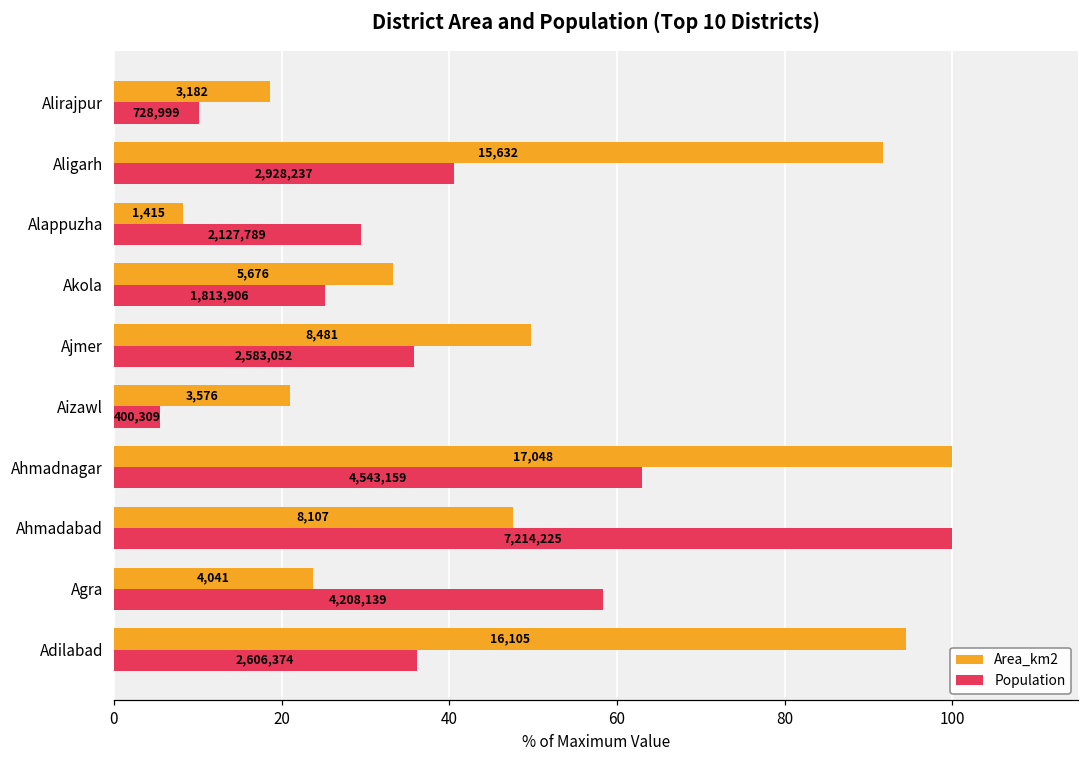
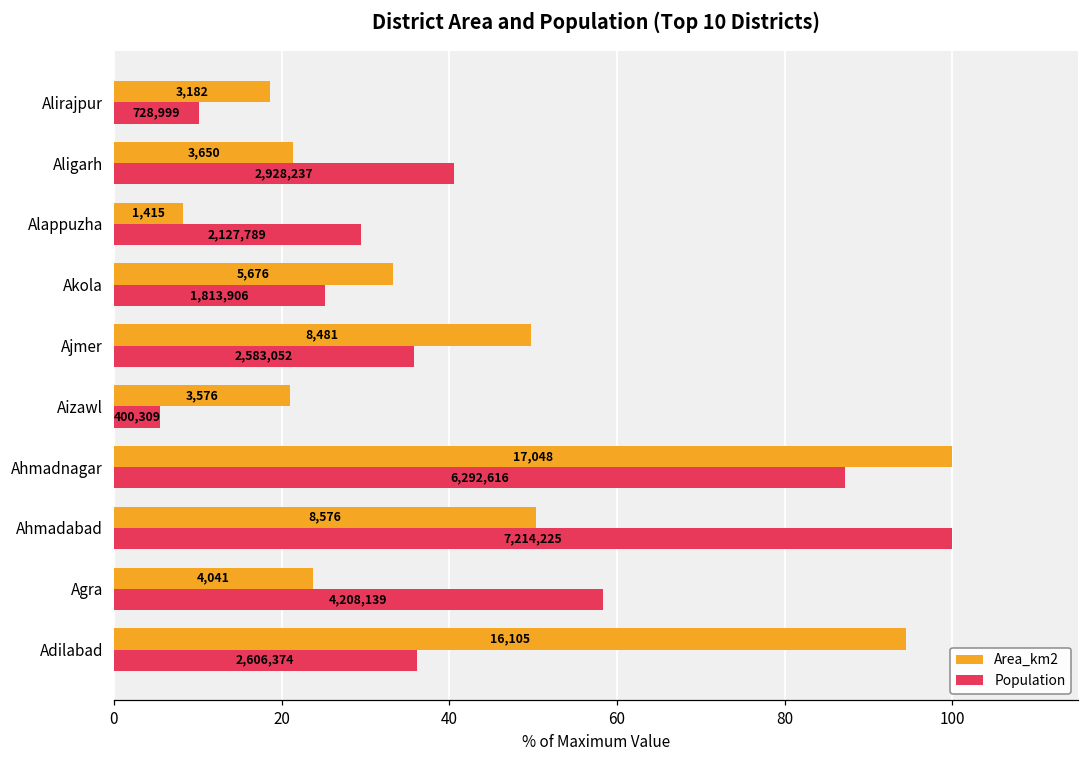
Area_km2, Aligarh: 15,632 -> 3,650
Population, Ahmadnagar: 4,543,159 -> 6,292,616
Area_km2, Ahmadabad: 8,107 -> 8,576
